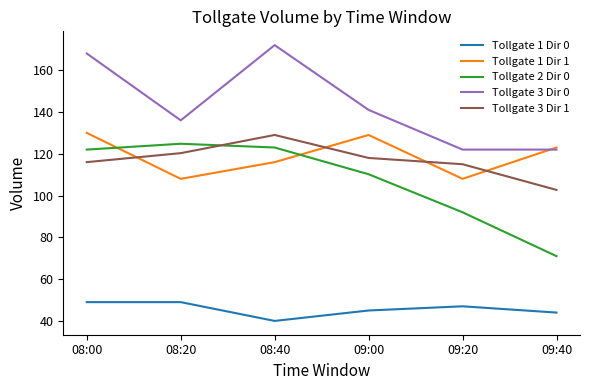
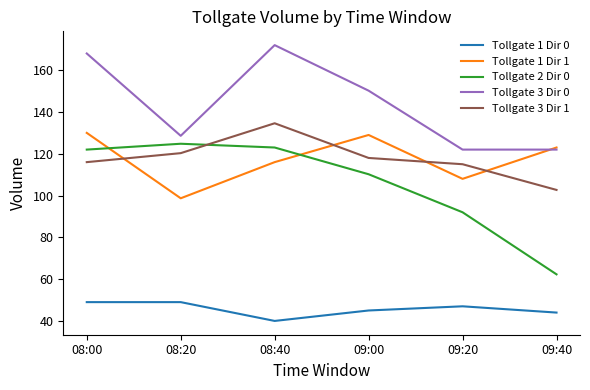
Tollgate 1 Dir 1, 08:20: 108 -> 99
Tollgate 3 Dir 0, 08:20: 136 -> 129
Tollgate 3 Dir 1, 08:40: 129 -> 135
Tollgate 3 Dir 0, 09:00: 141 -> 150
Tollgate 2 Dir 0, 09:40: 71 -> 62
